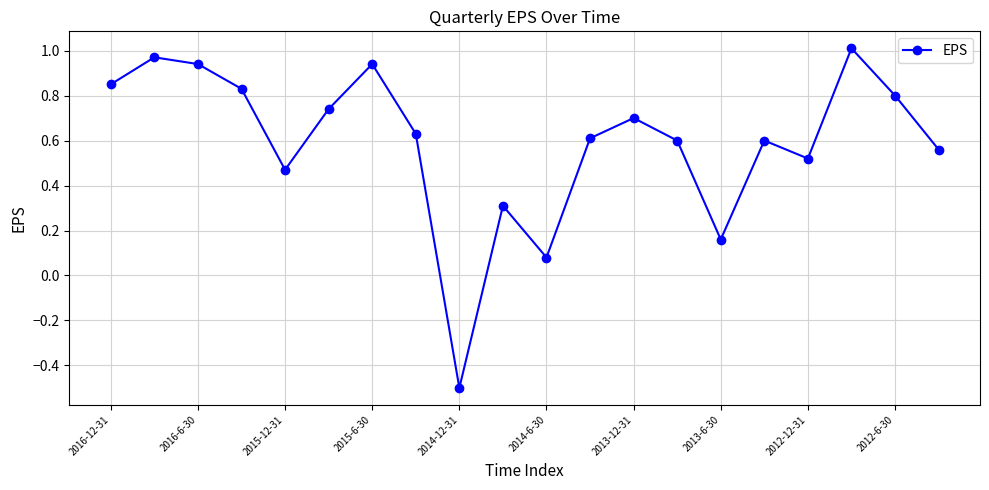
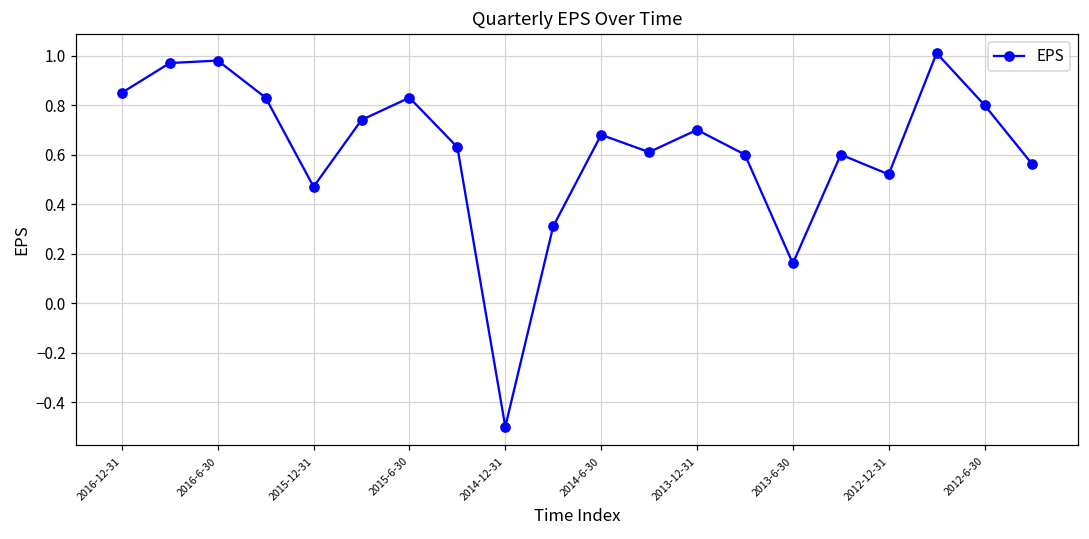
2016-6-30: 0.94 -> 0.98
2015-6-30: 0.94 -> 0.83
2014-6-30: 0.08 -> 0.68
